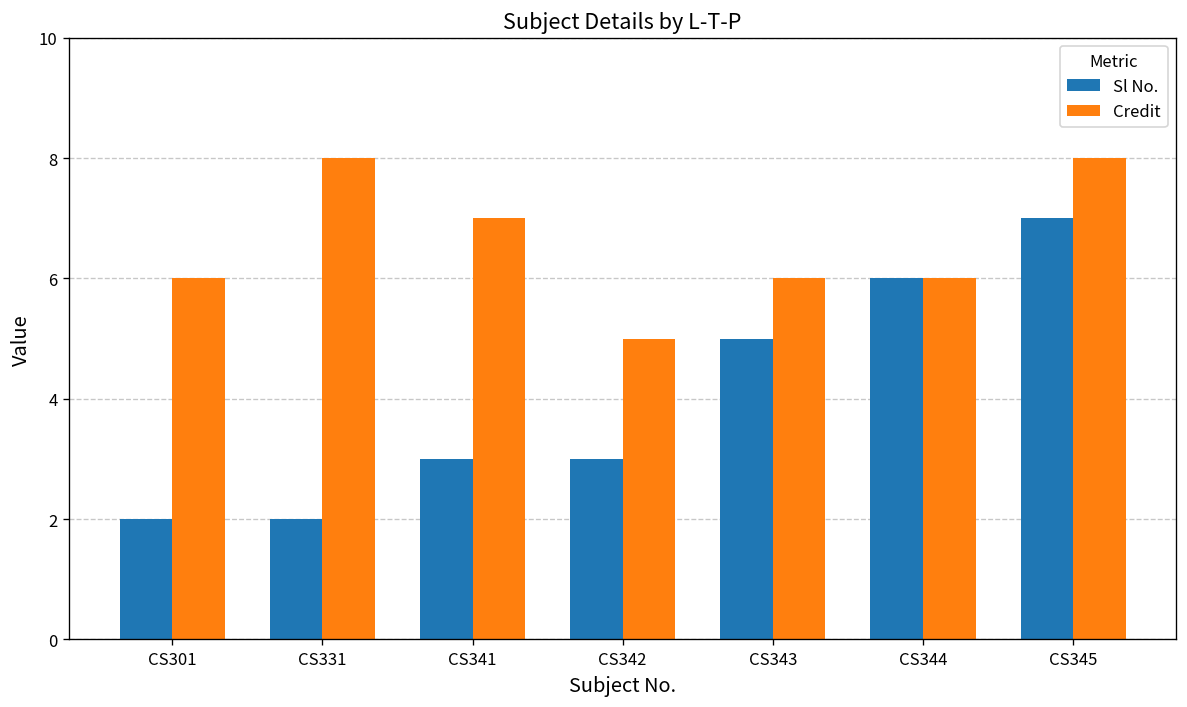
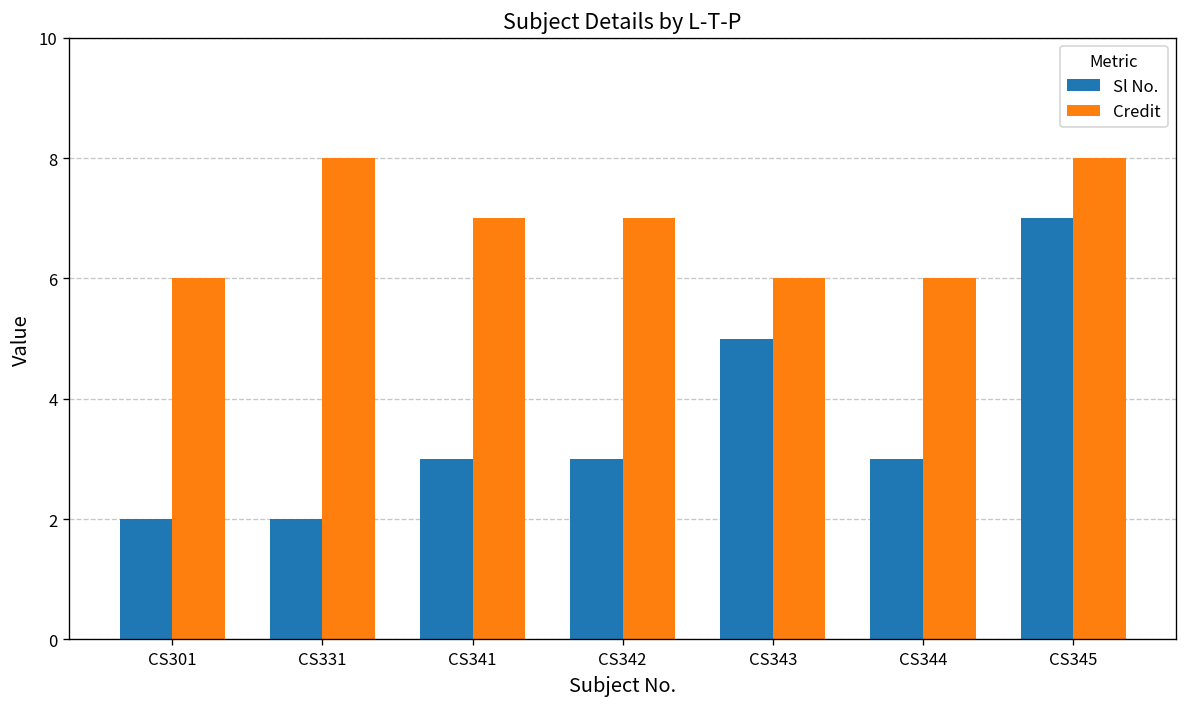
Credit, CS342: 5 -> 7
Sl No., CS344: 6 -> 3
